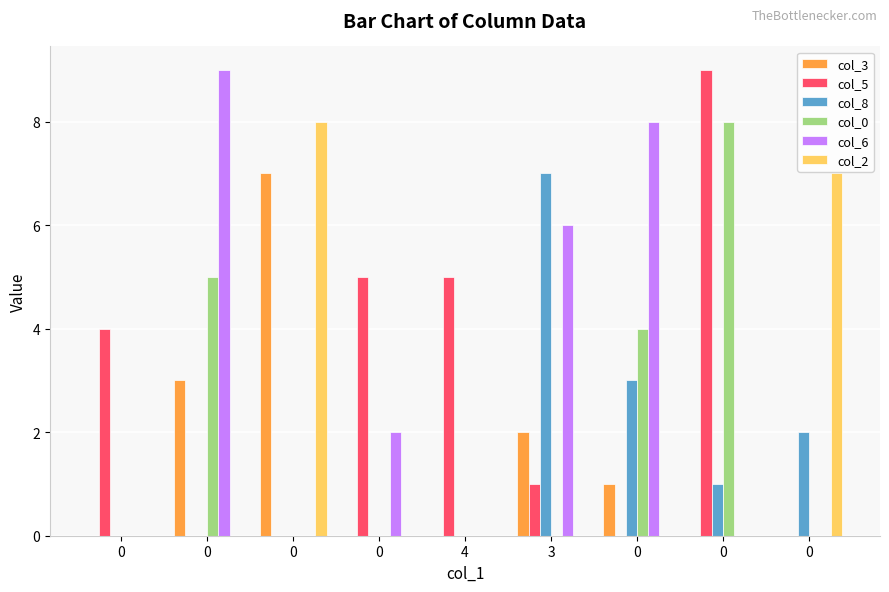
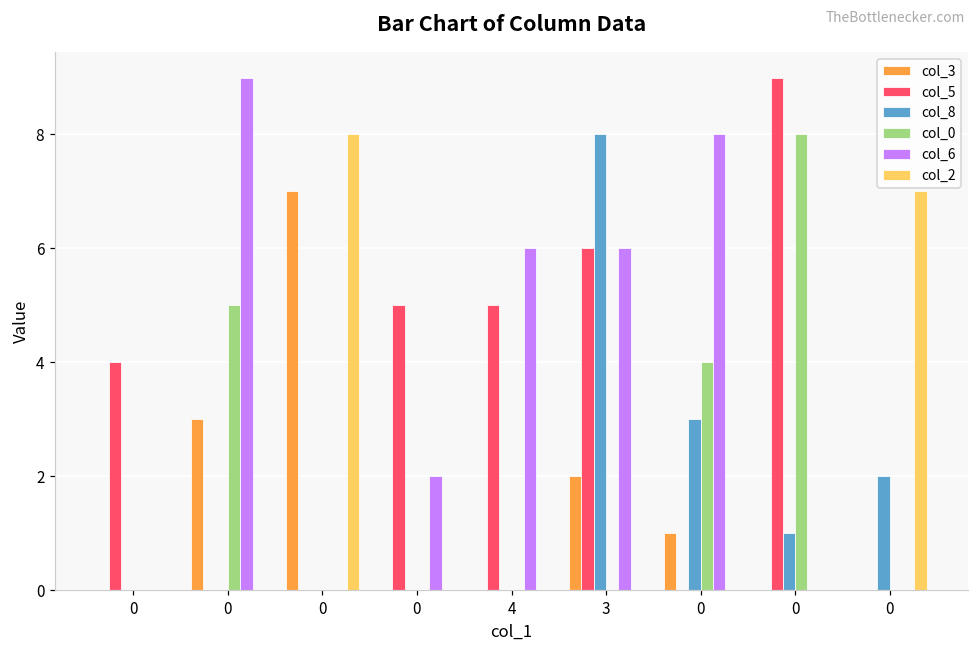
col_6, 4: 0 -> 6
col_5, 3: 1 -> 6
col_8, 3: 7 -> 8
